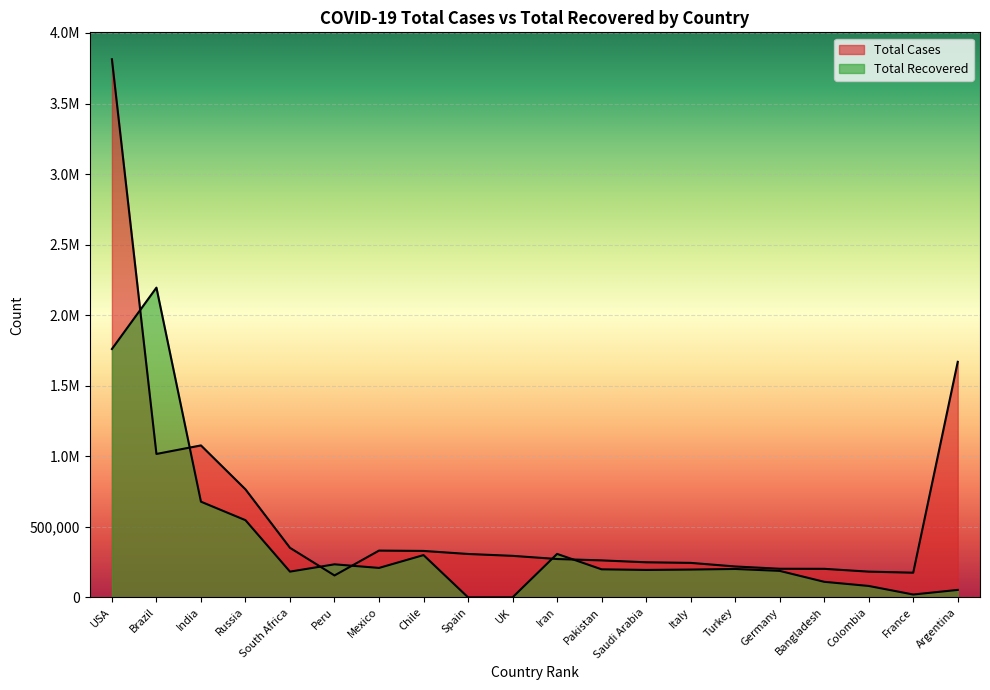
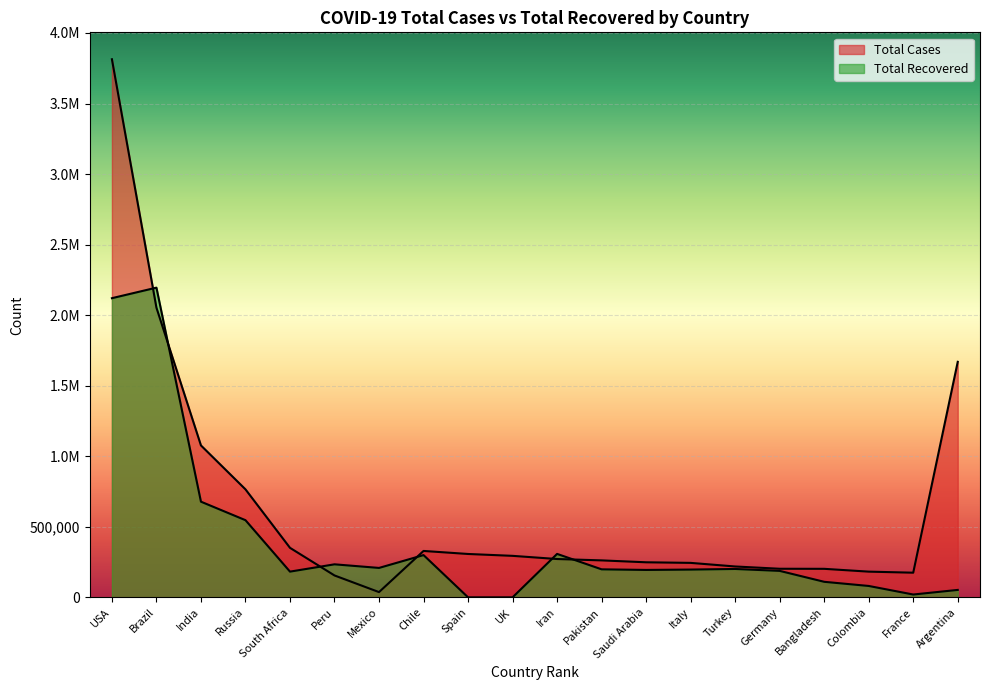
Total Recovered, USA: 1,760,000 -> 2,120,000
Total Cases, Brazil: 1,020,000 -> 2,050,000
Total Cases, Mexico: 330,000 -> 40,000
